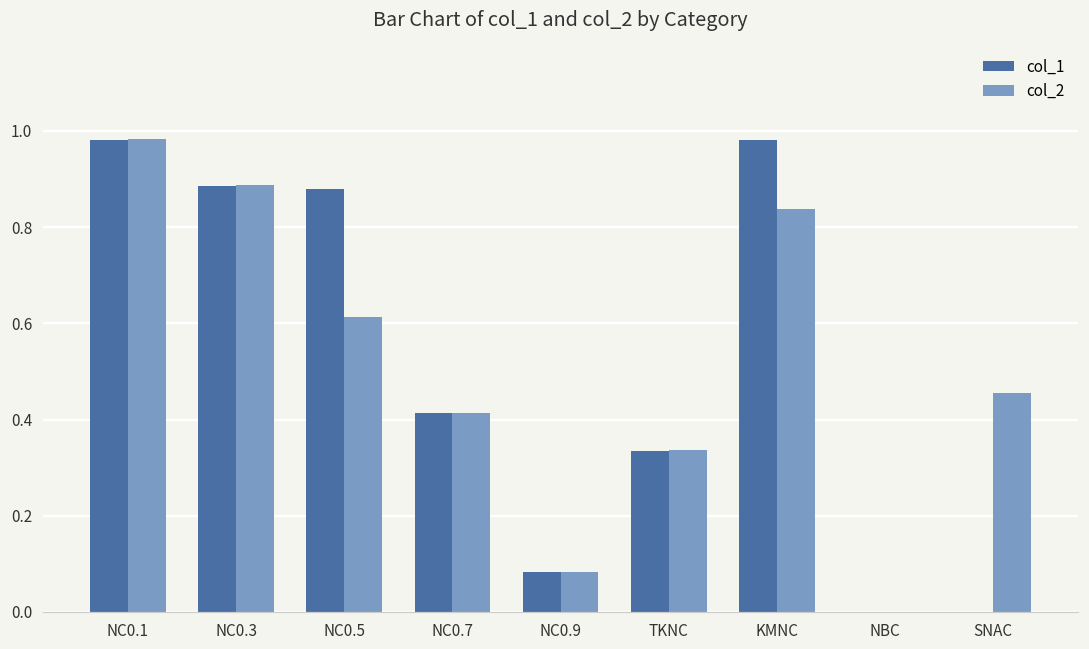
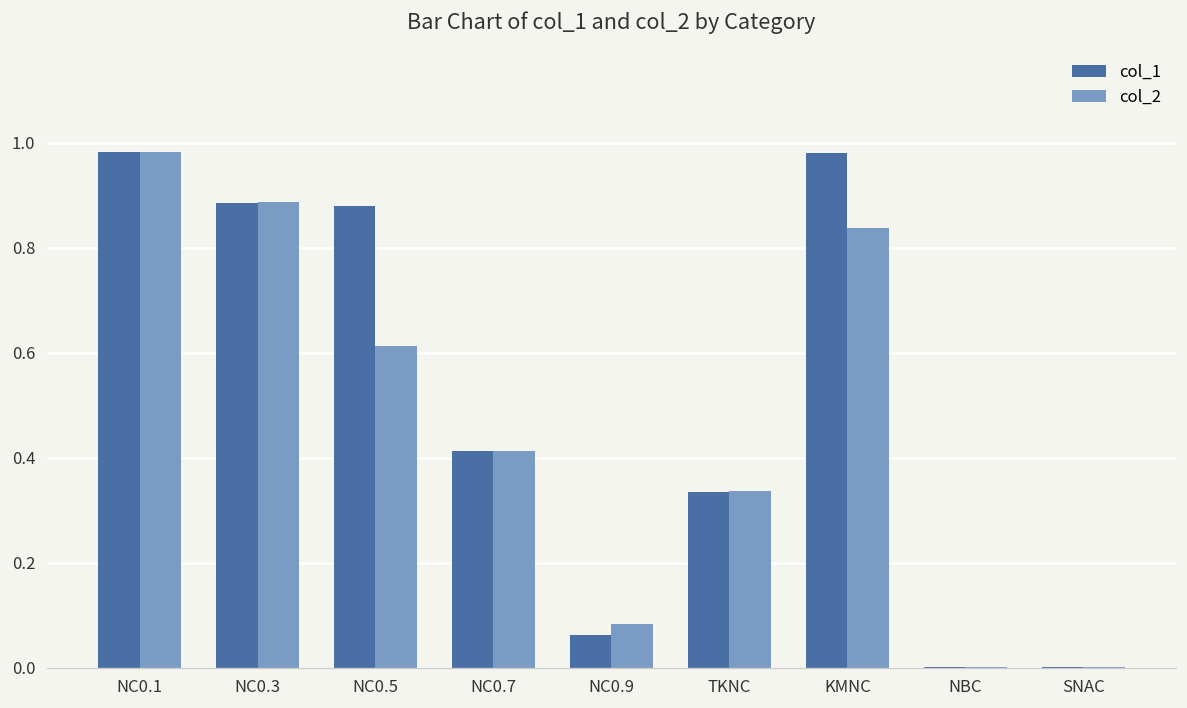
col_1, NC0.9: 0.08 -> 0.06
col_2, SNAC: 0.45 -> 0.00
